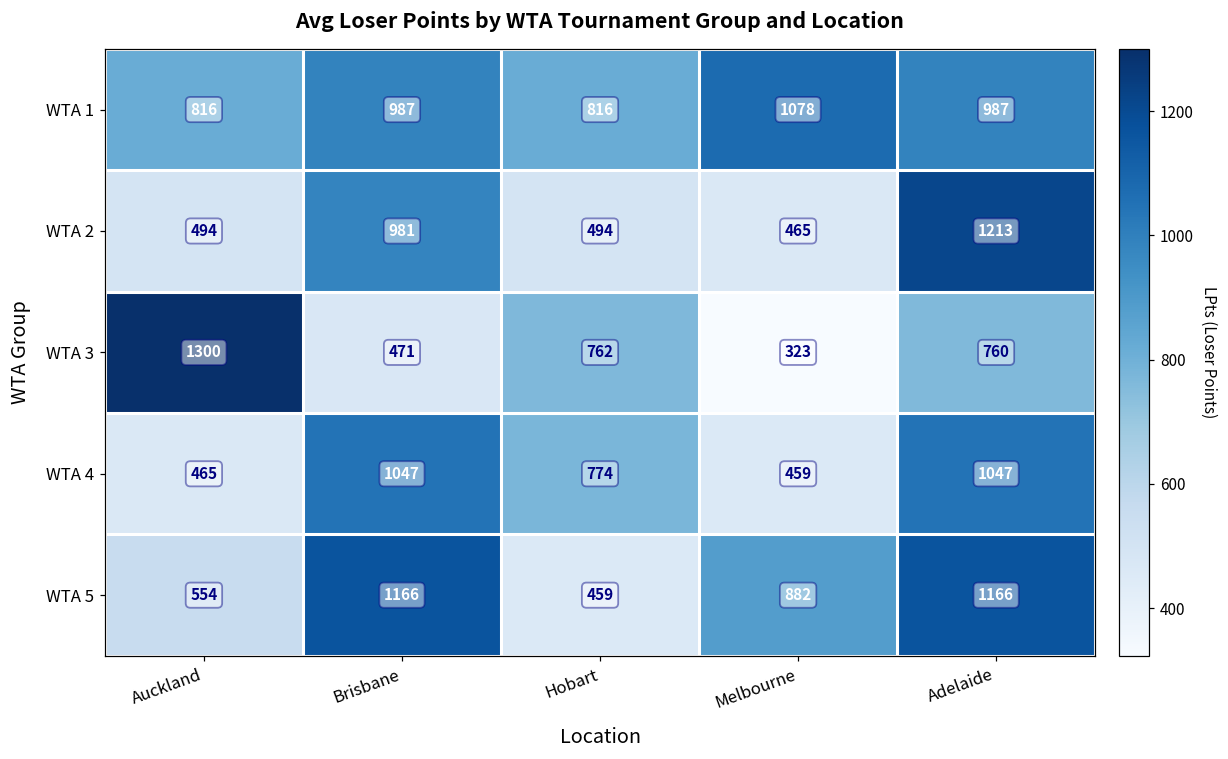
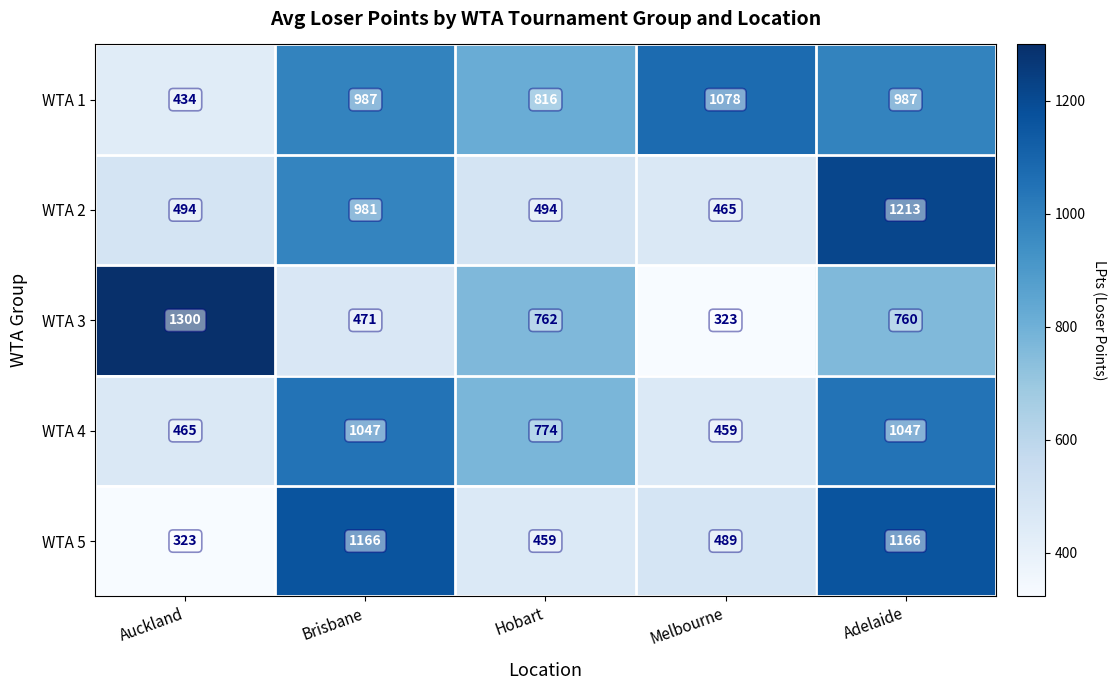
WTA 1, Auckland: 816 -> 434
WTA 5, Auckland: 554 -> 323
WTA 5, Melbourne: 882 -> 489
